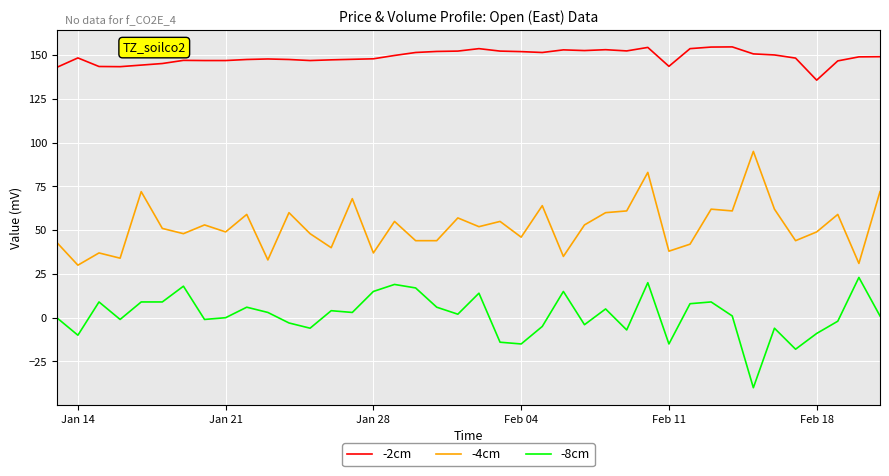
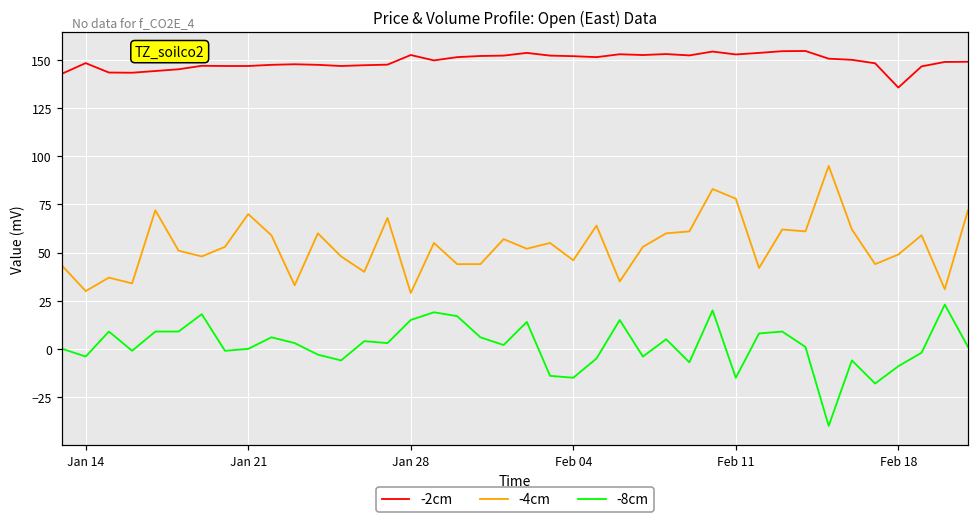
-8cm, Jan 14: -10 -> -4
-4cm, Jan 21: 49 -> 70
-2cm, Jan 28: 148 -> 153
-4cm, Jan 28: 37 -> 29
-2cm, Feb 11: 144 -> 153
-4cm, Feb 11: 38 -> 78
